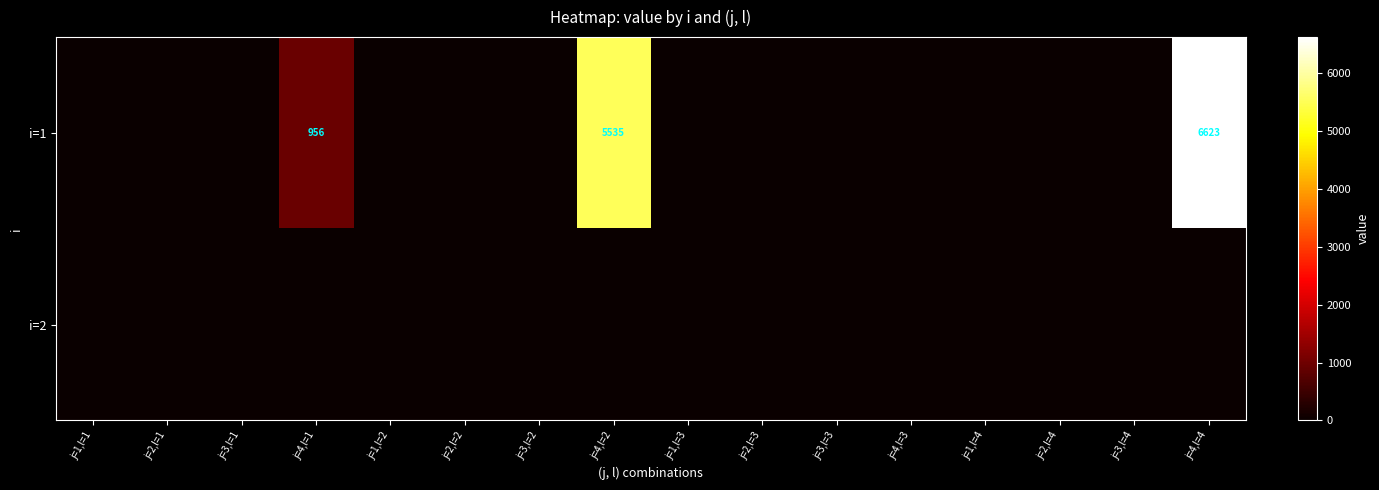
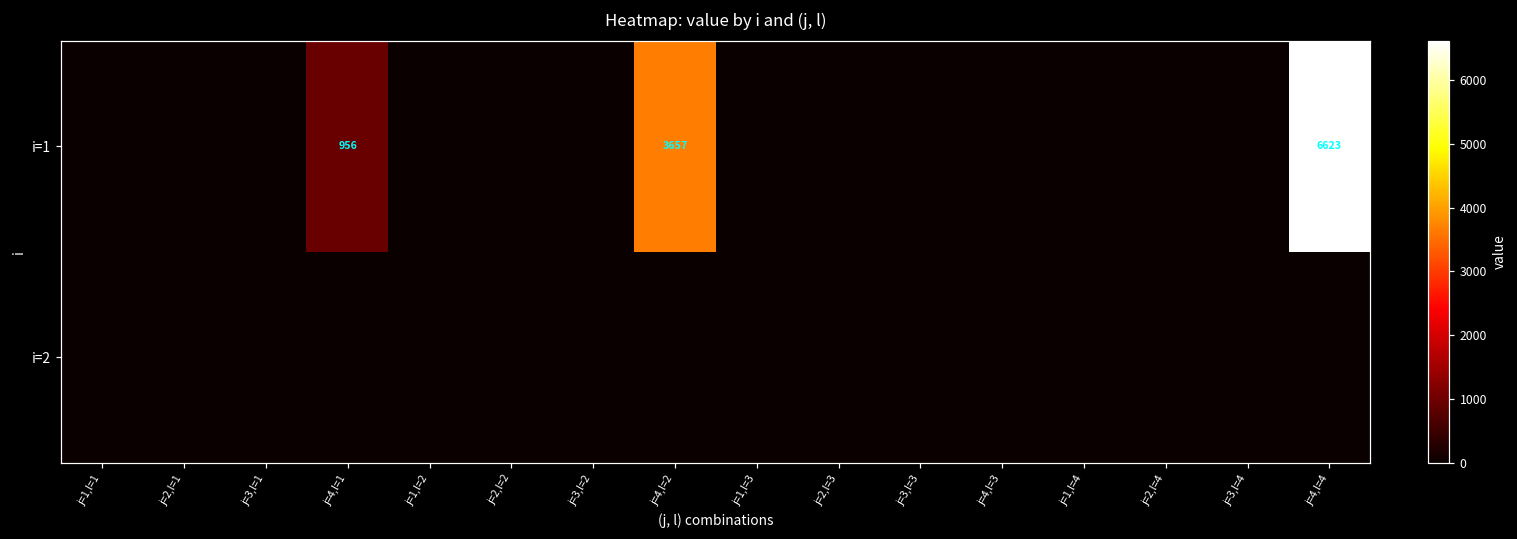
i=1, j=4,l=2: 5535 -> 3657
